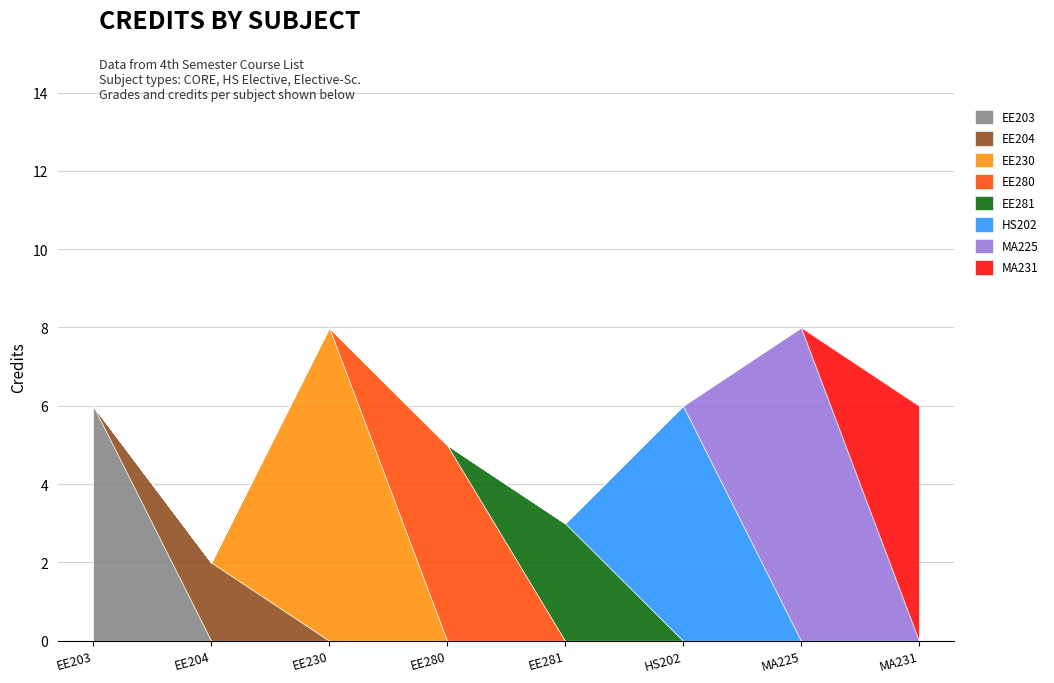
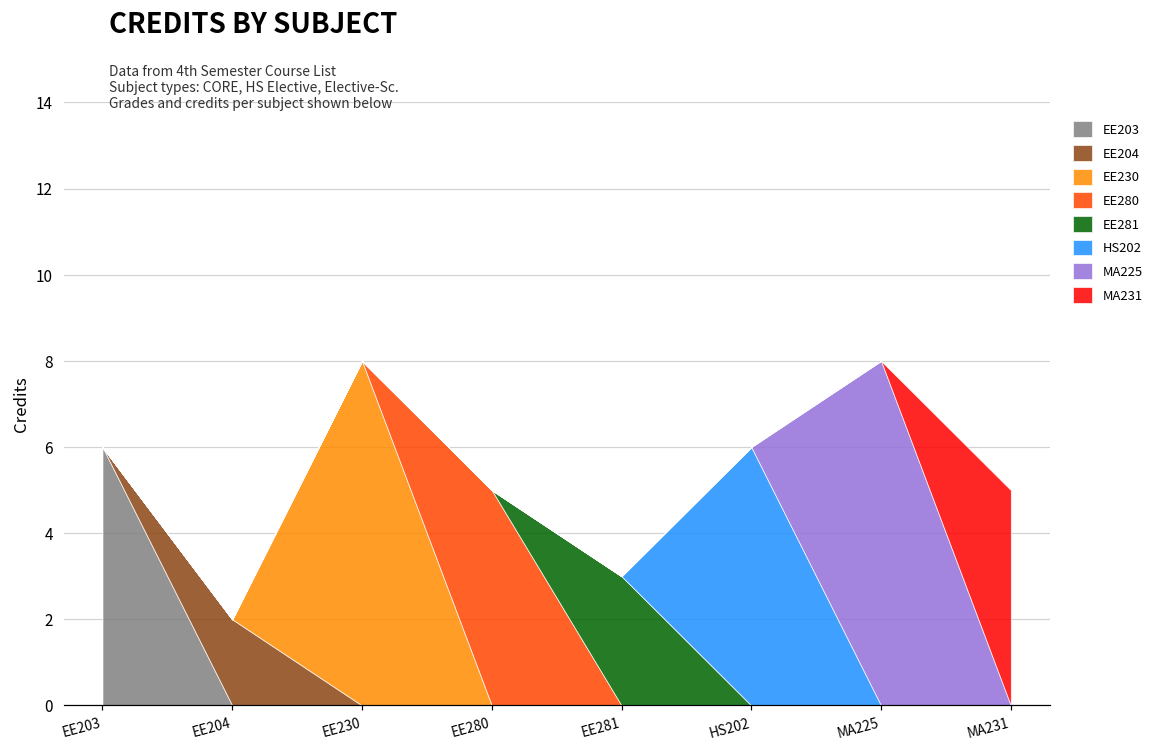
MA231, MA231: 6 -> 5
